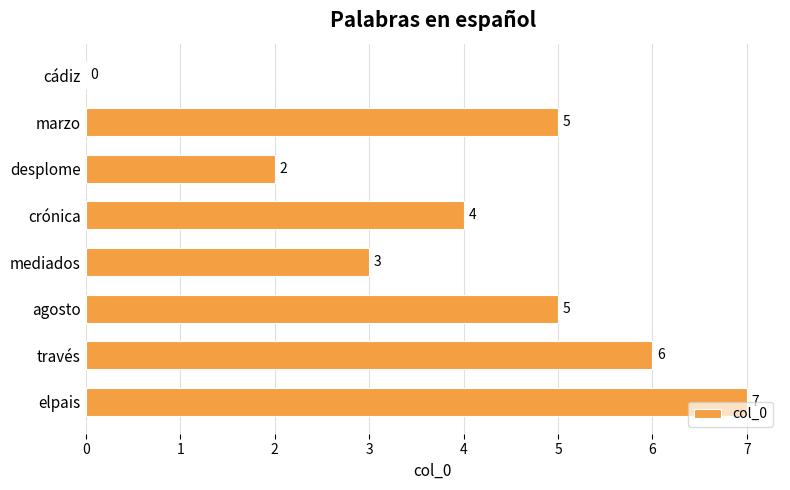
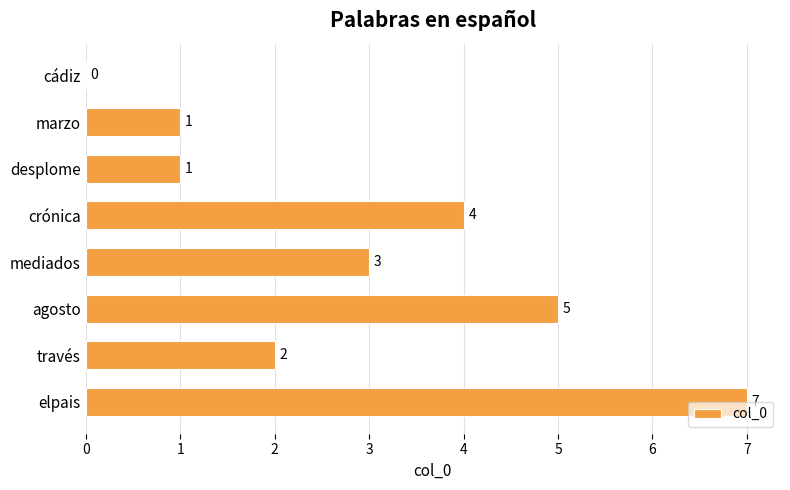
marzo: 5 -> 1
desplome: 2 -> 1
través: 6 -> 2
